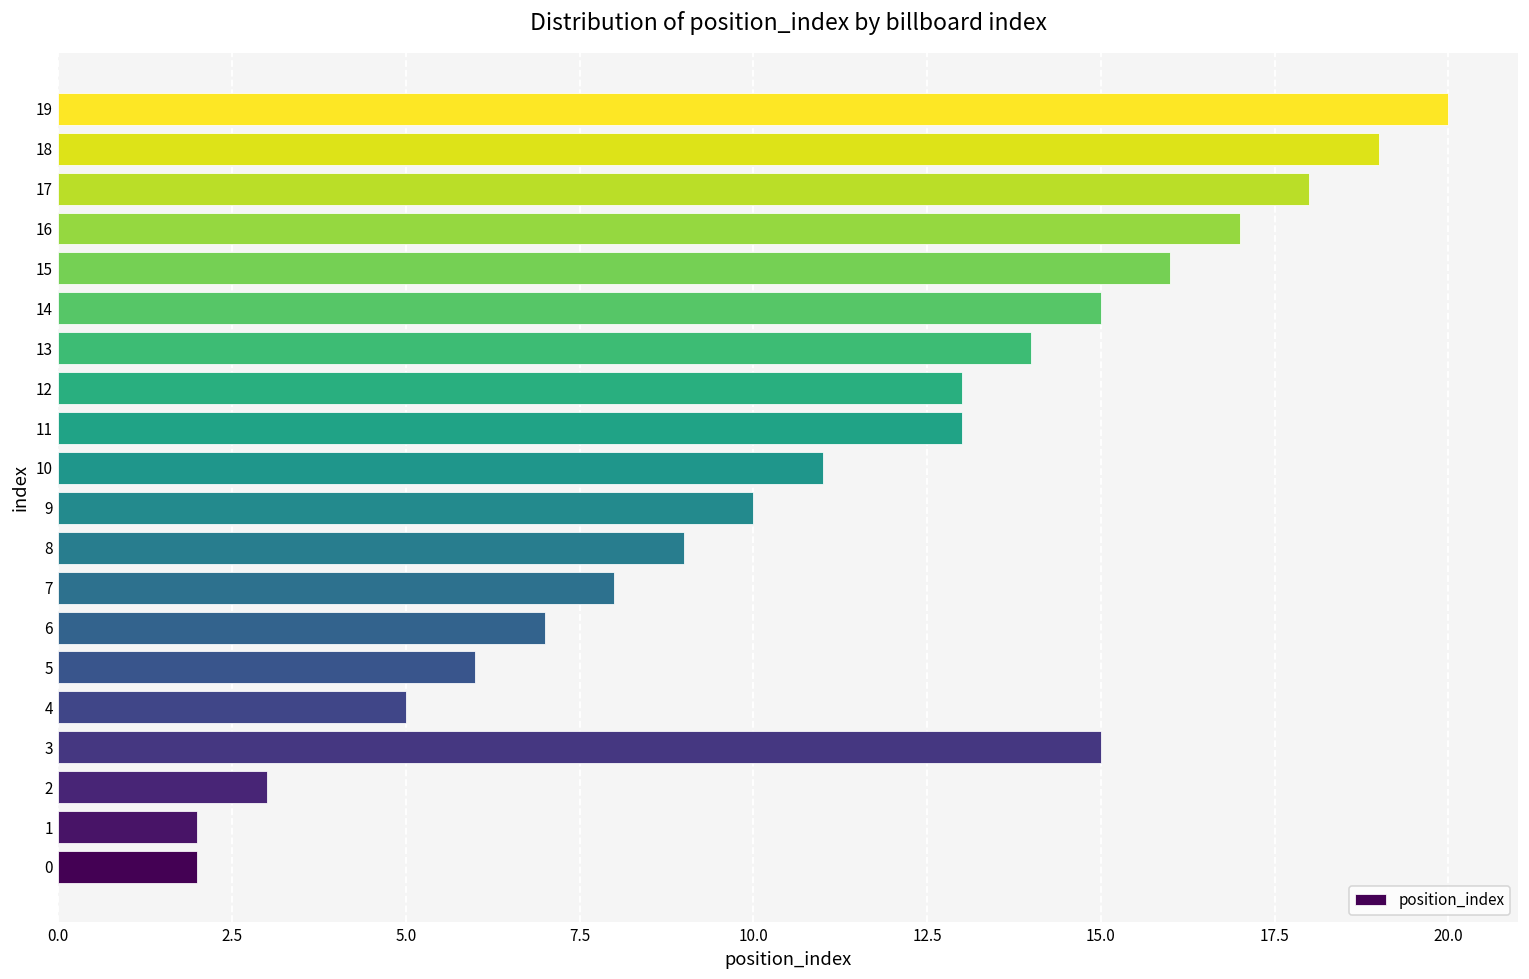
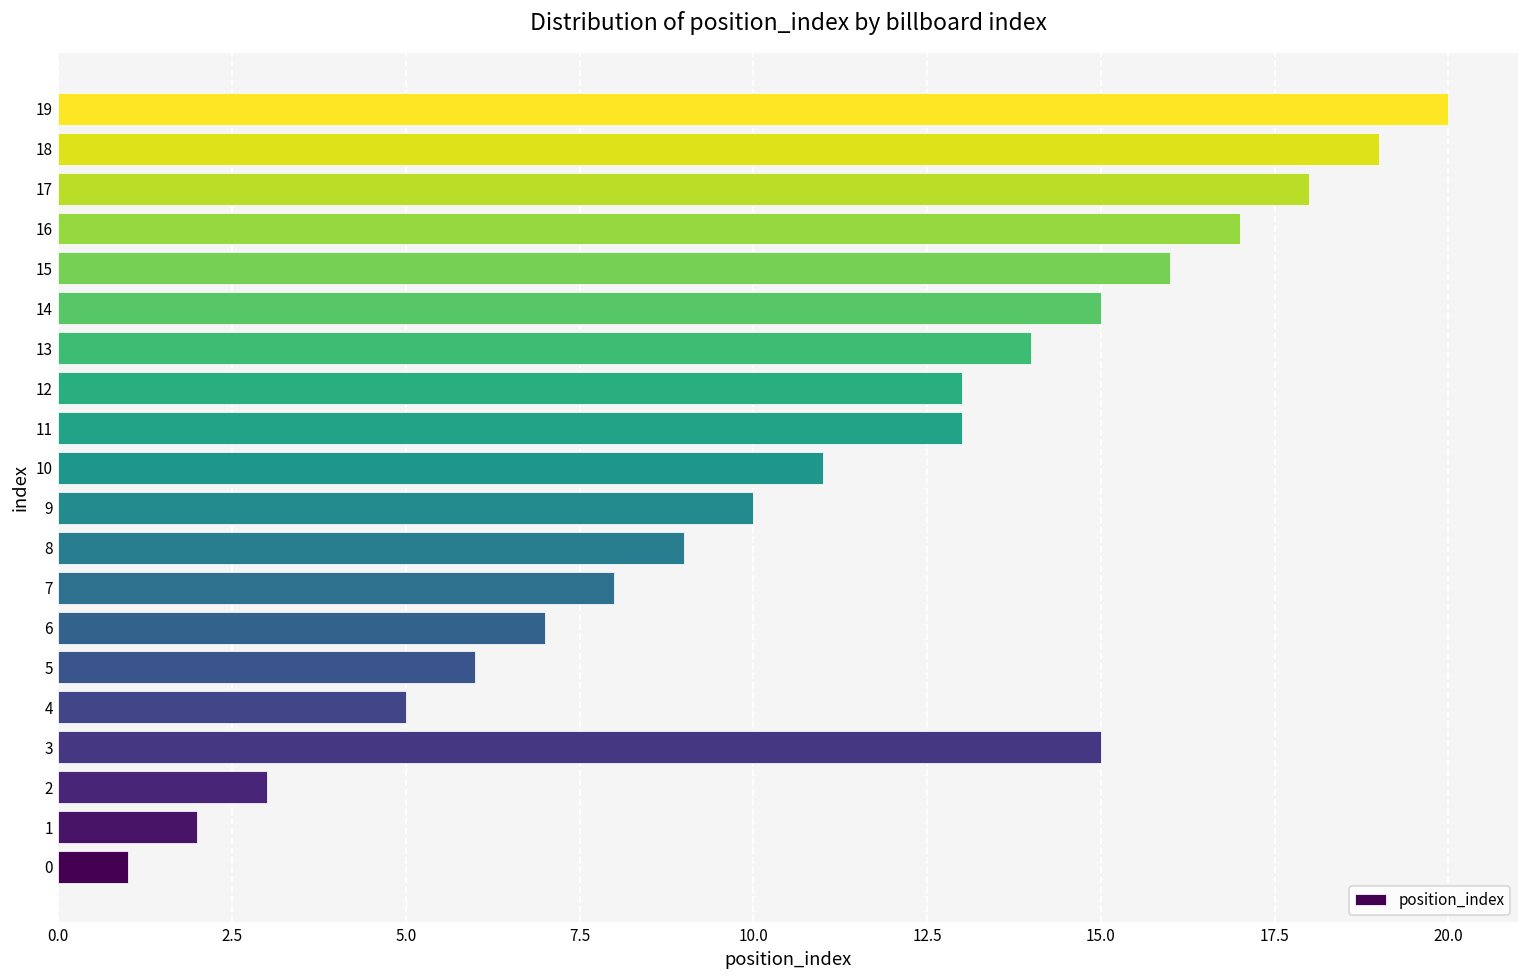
0: 2 -> 1
